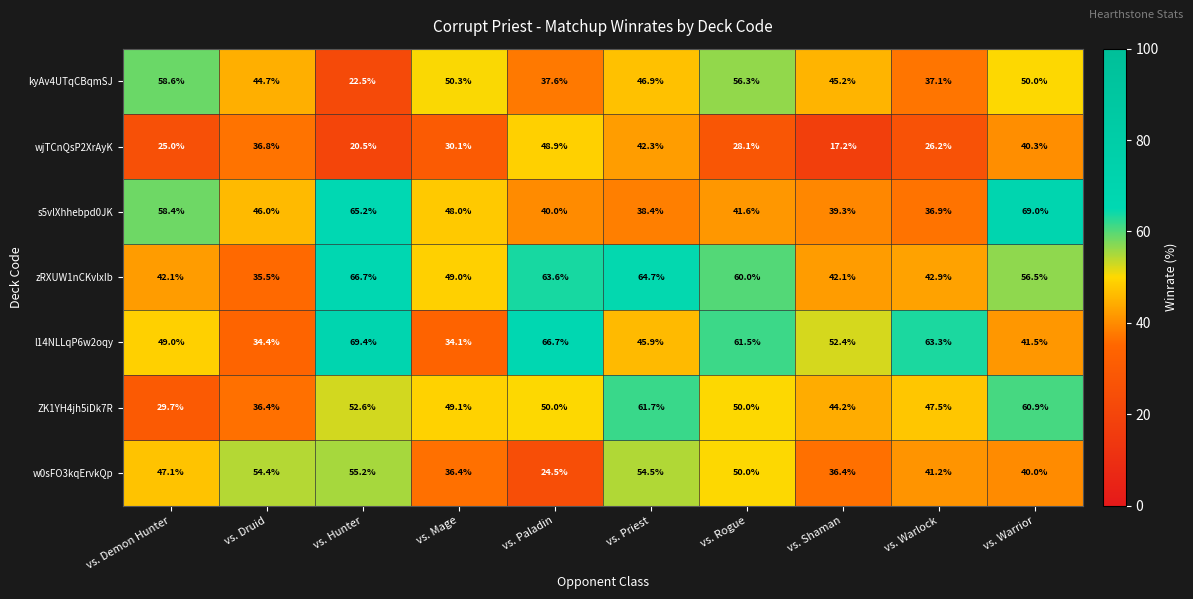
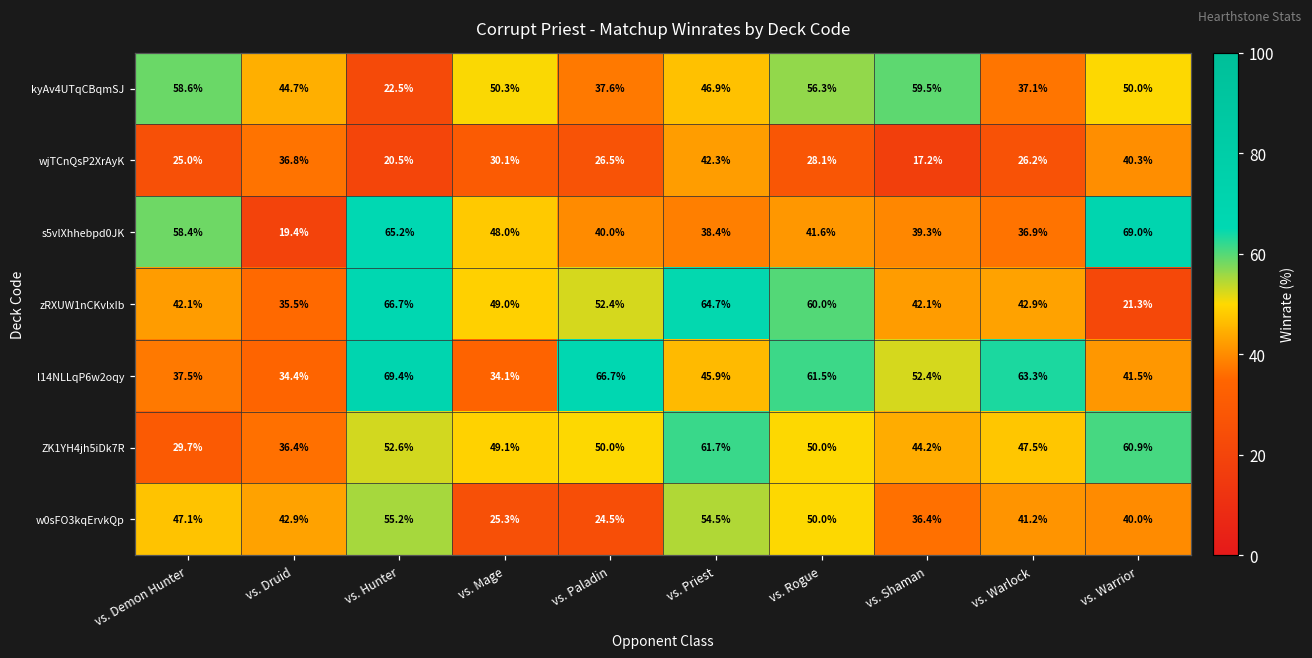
kyAv4UTqCBqmSJ, vs. Shaman: 45.2% -> 59.5%
wjTCnQsP2XrAyK, vs. Paladin: 48.9% -> 26.5%
s5vlXhhebpd0JK, vs. Druid: 46.0% -> 19.4%
zRXUW1nCKvlxIb, vs. Paladin: 63.6% -> 52.4%
zRXUW1nCKvlxIb, vs. Warrior: 56.5% -> 21.3%
l14NLLqP6w2oqy, vs. Demon Hunter: 49.0% -> 37.5%
w0sFO3kqErvkQp, vs. Druid: 54.4% -> 42.9%
w0sFO3kqErvkQp, vs. Mage: 36.4% -> 25.3%
